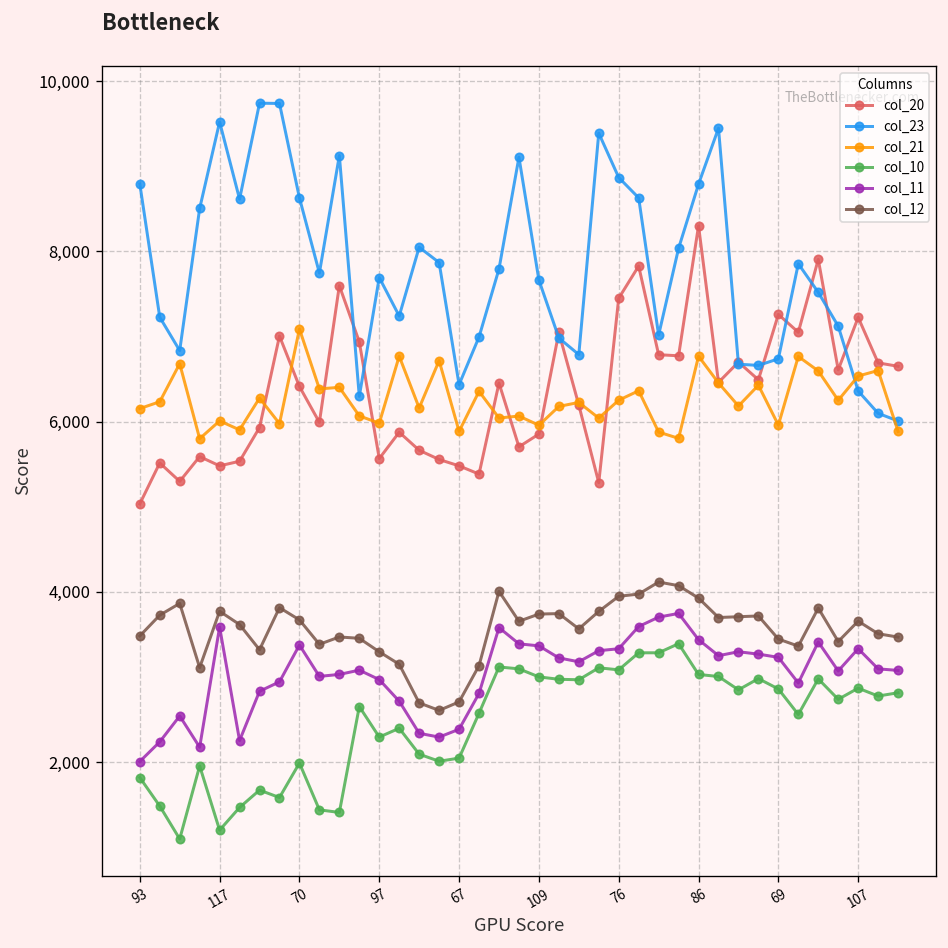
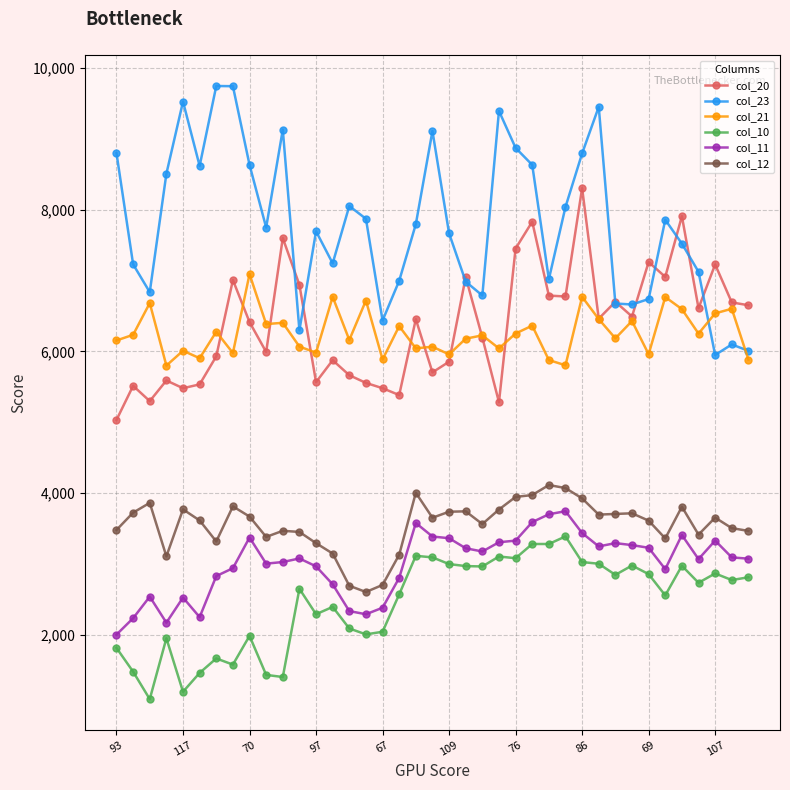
col_11, 117: 3,600 -> 2,500
col_12, 69: 3,400 -> 3,600
col_23, 107: 6,400 -> 5,900
